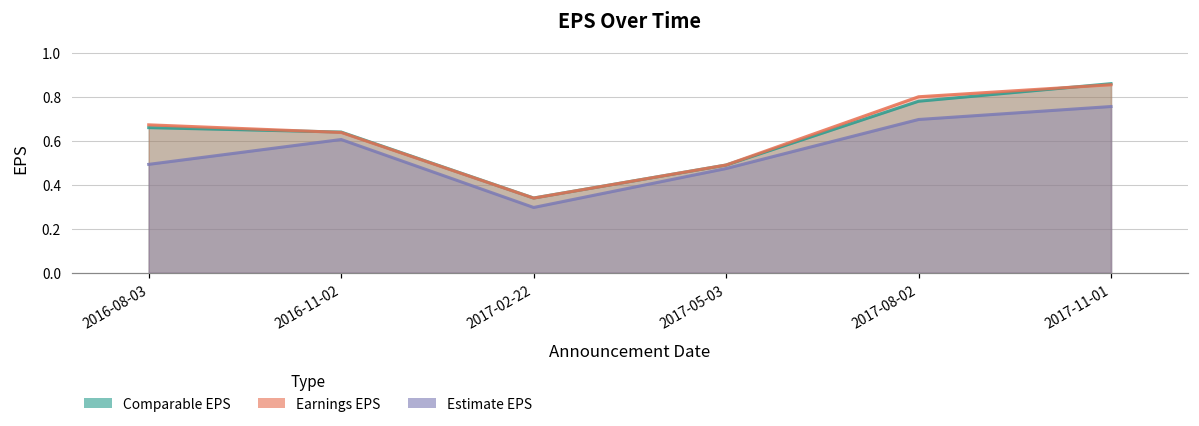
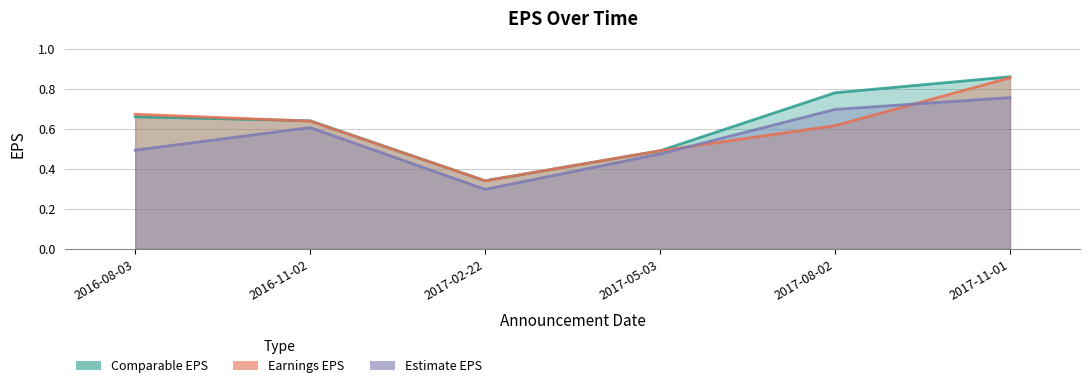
Earnings EPS, 2017-08-02: 0.80 -> 0.62
